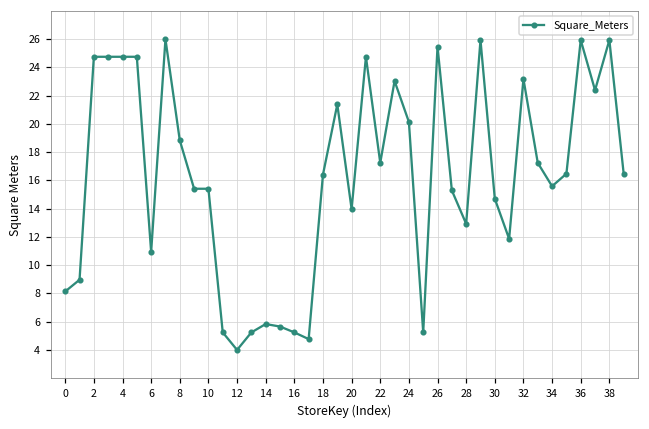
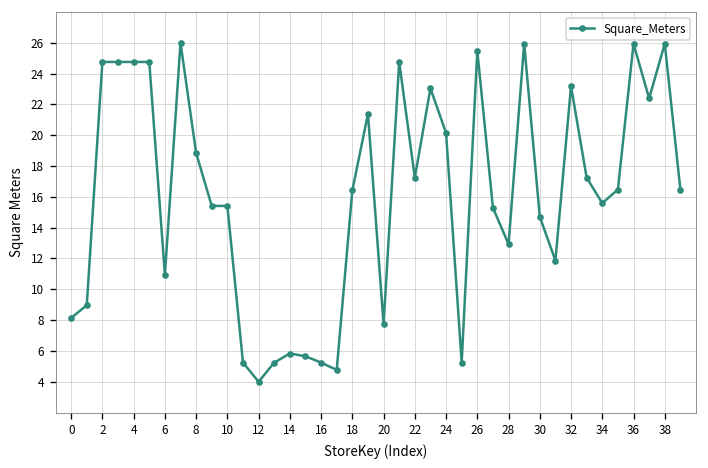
20: 14.0 -> 7.7
